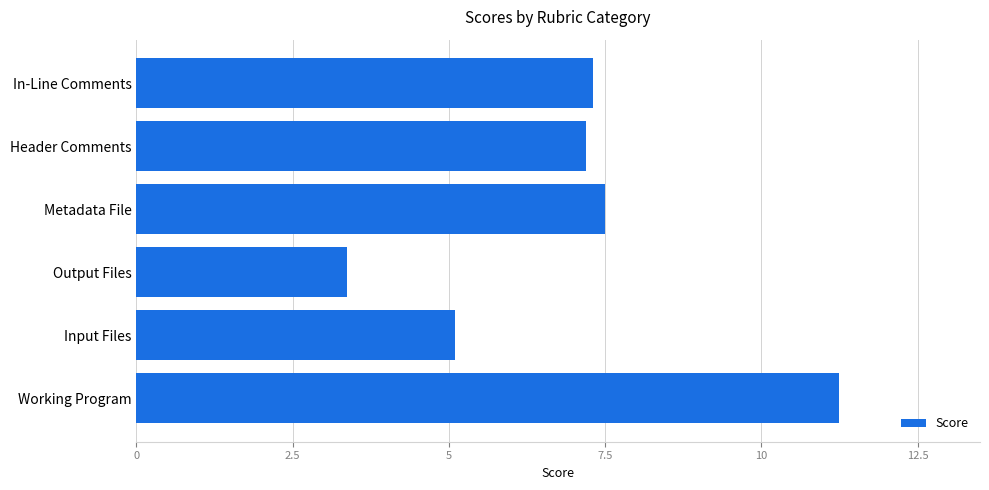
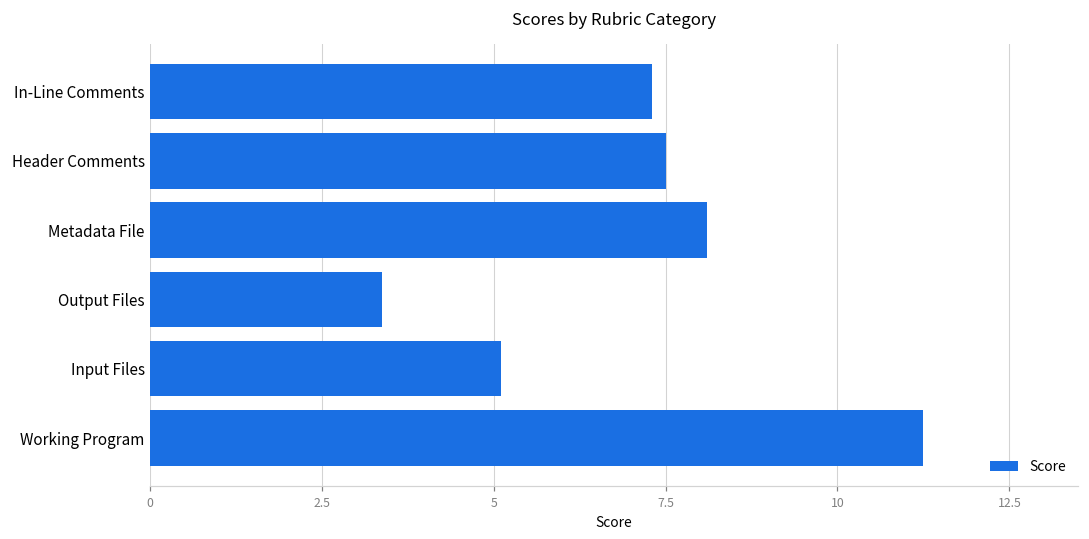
Header Comments: 7.2 -> 7.5
Metadata File: 7.5 -> 8.1
